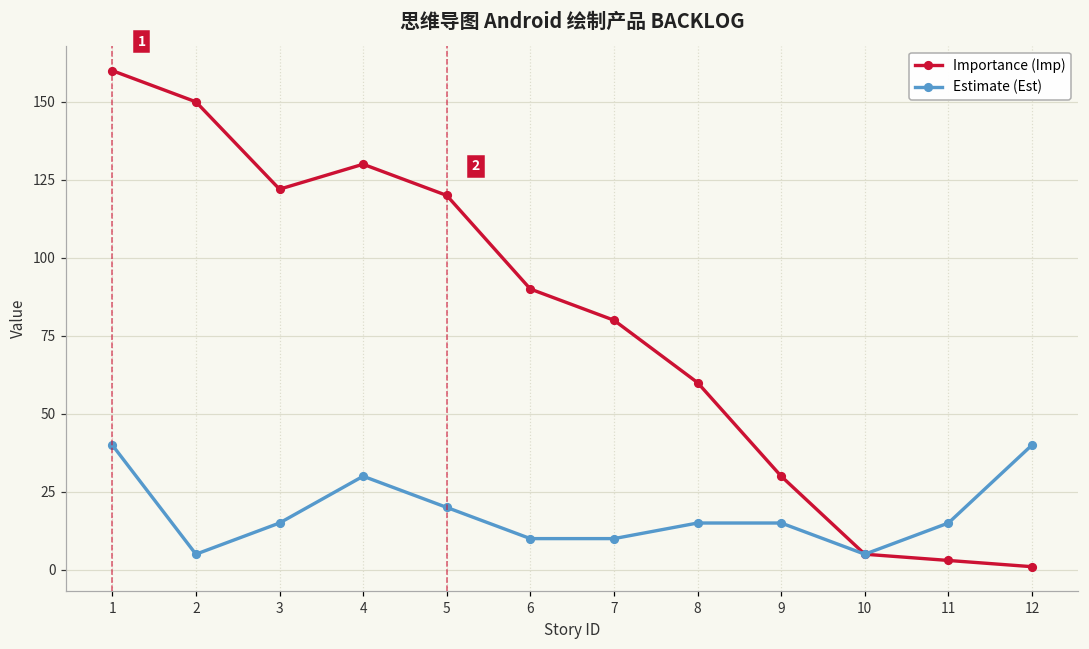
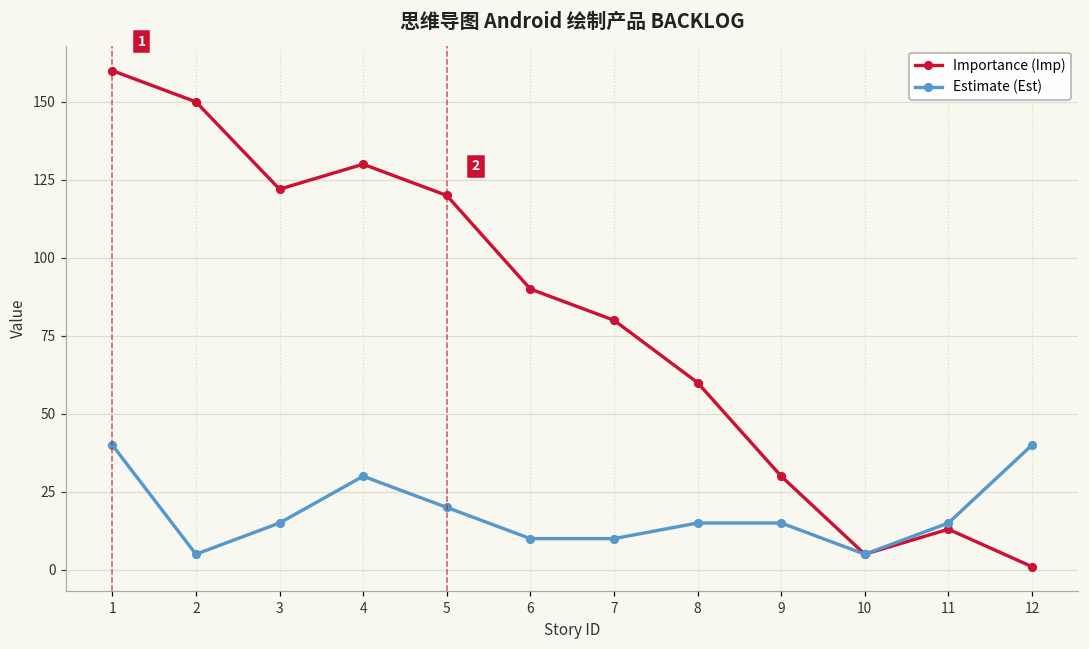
Importance (Imp), 11: 3 -> 13
